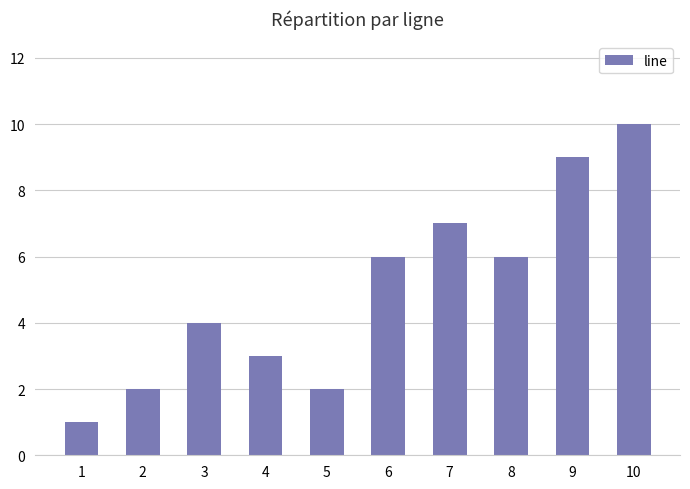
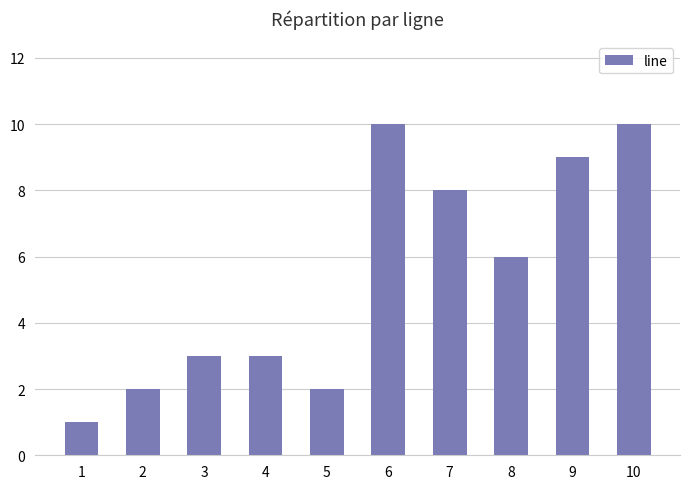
3: 4 -> 3
6: 6 -> 10
7: 7 -> 8
